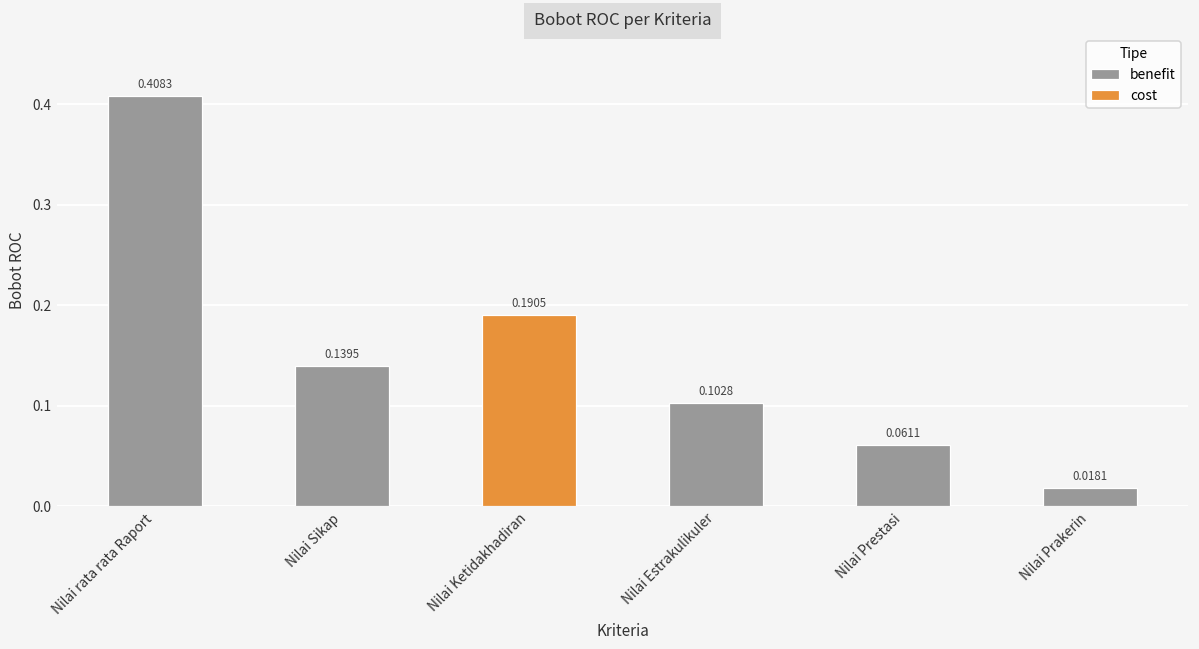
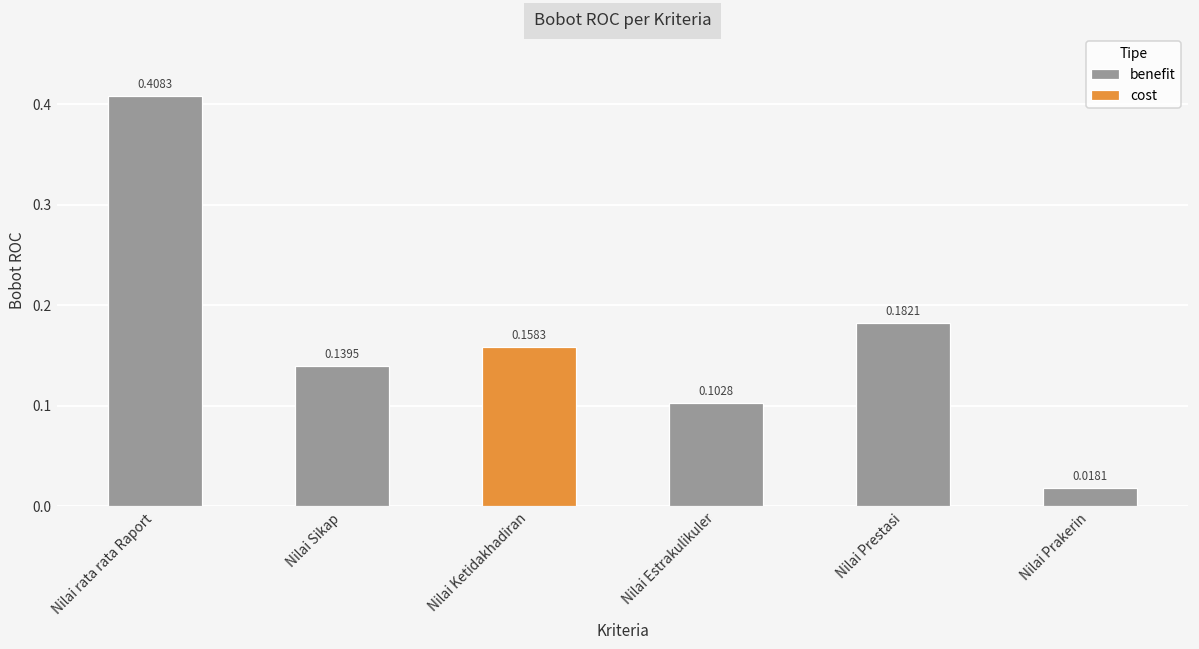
Nilai Ketidakhadiran: 0.1905 -> 0.1583
Nilai Prestasi: 0.0611 -> 0.1821
